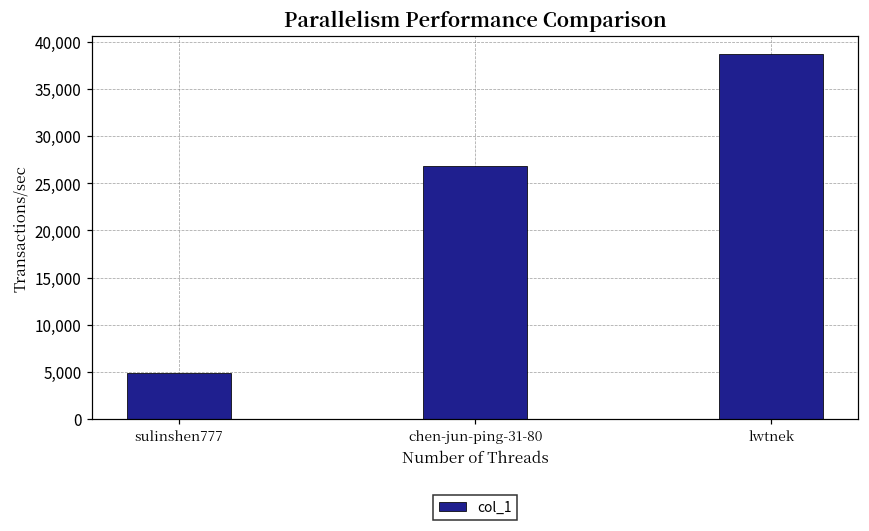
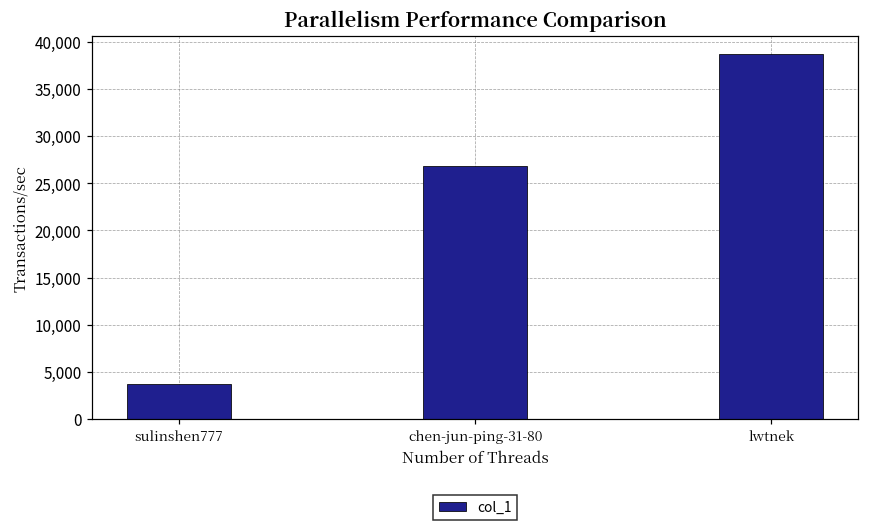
sulinshen777: 5,000 -> 4,000
